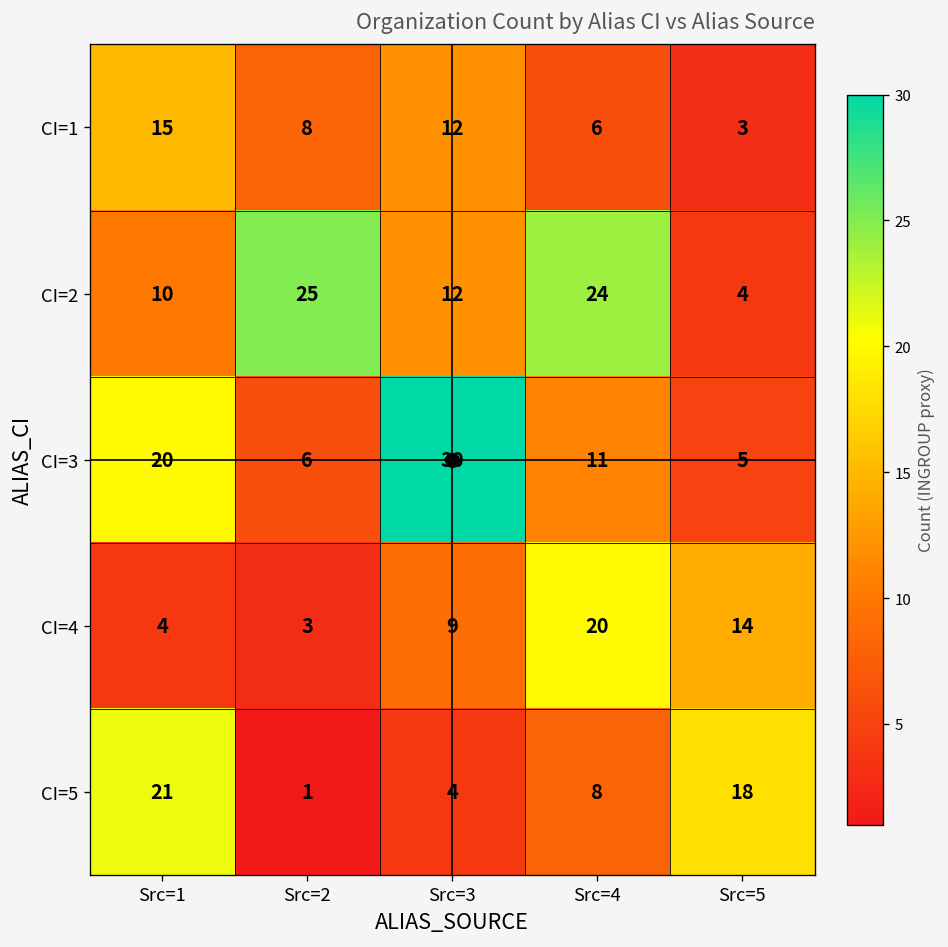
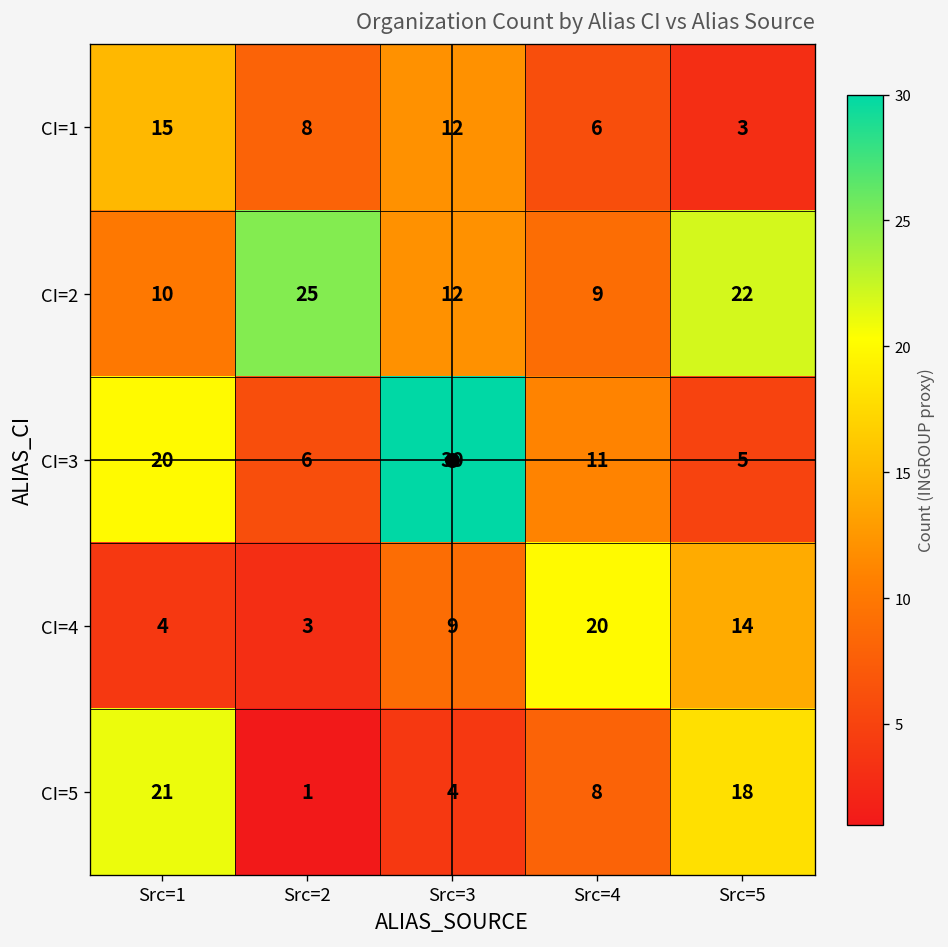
CI=2, Src=4: 24 -> 9
CI=2, Src=5: 4 -> 22
